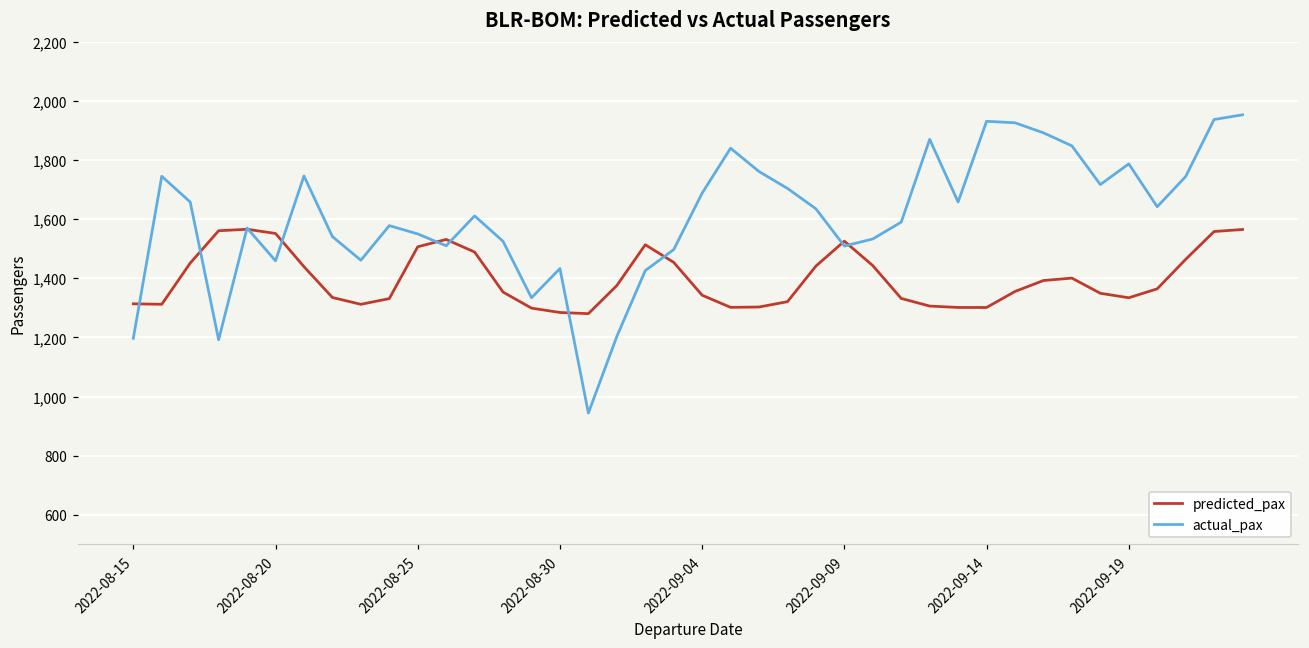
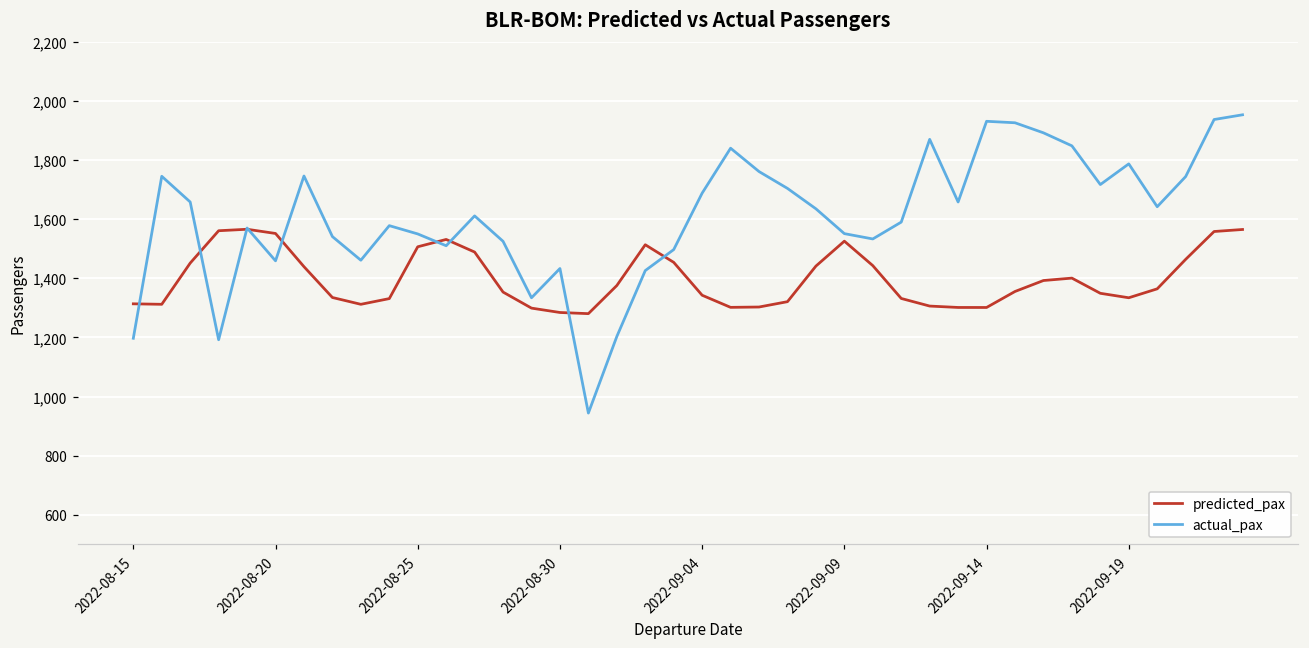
actual_pax, 2022-09-09: 1,510 -> 1,550
